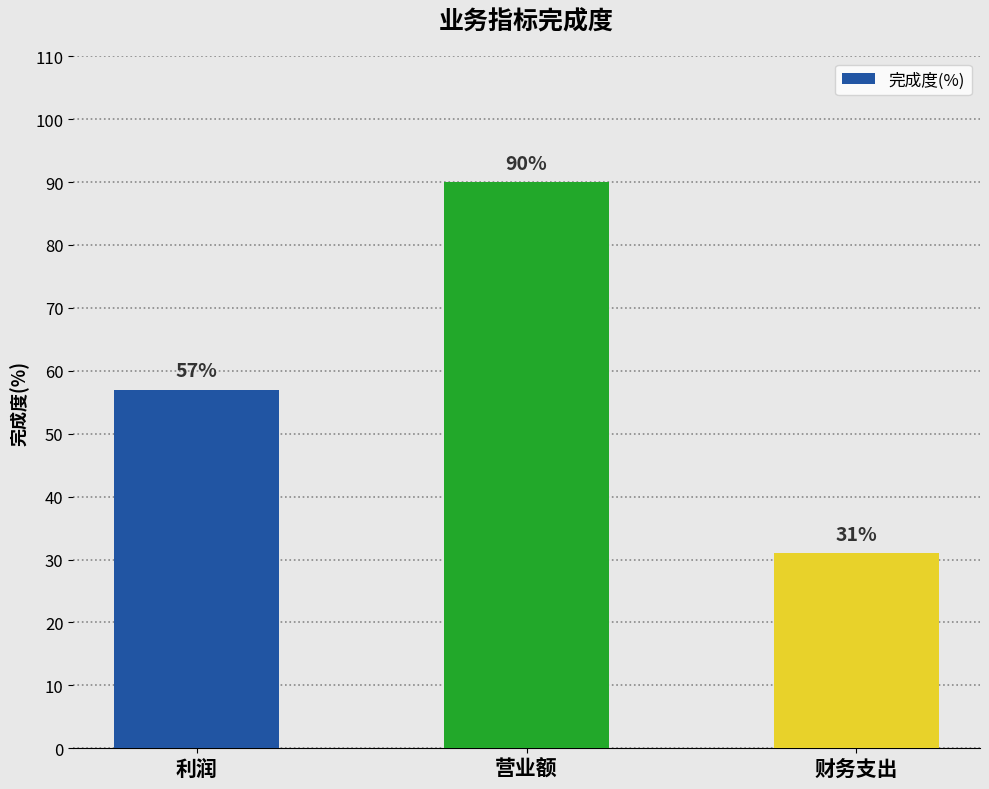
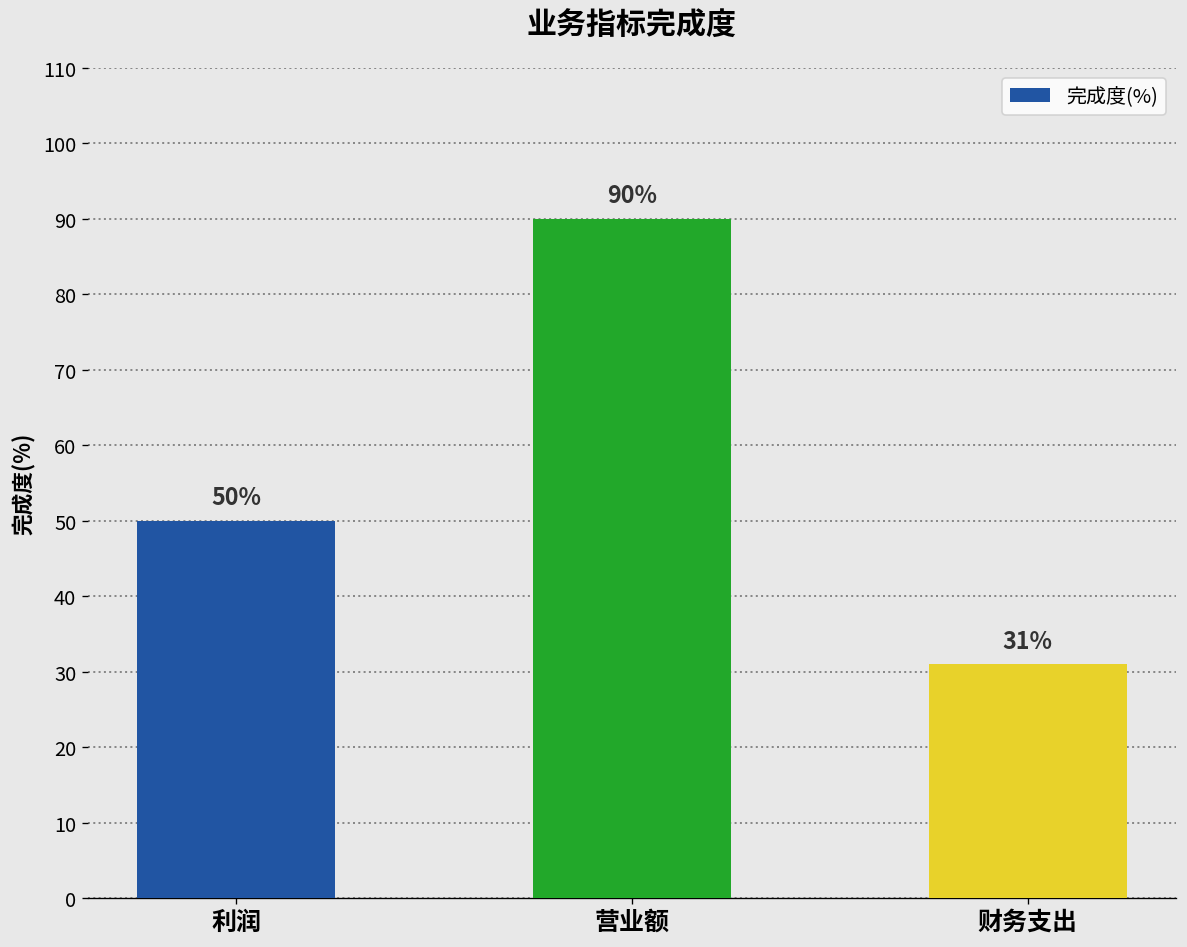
利润: 57% -> 50%
